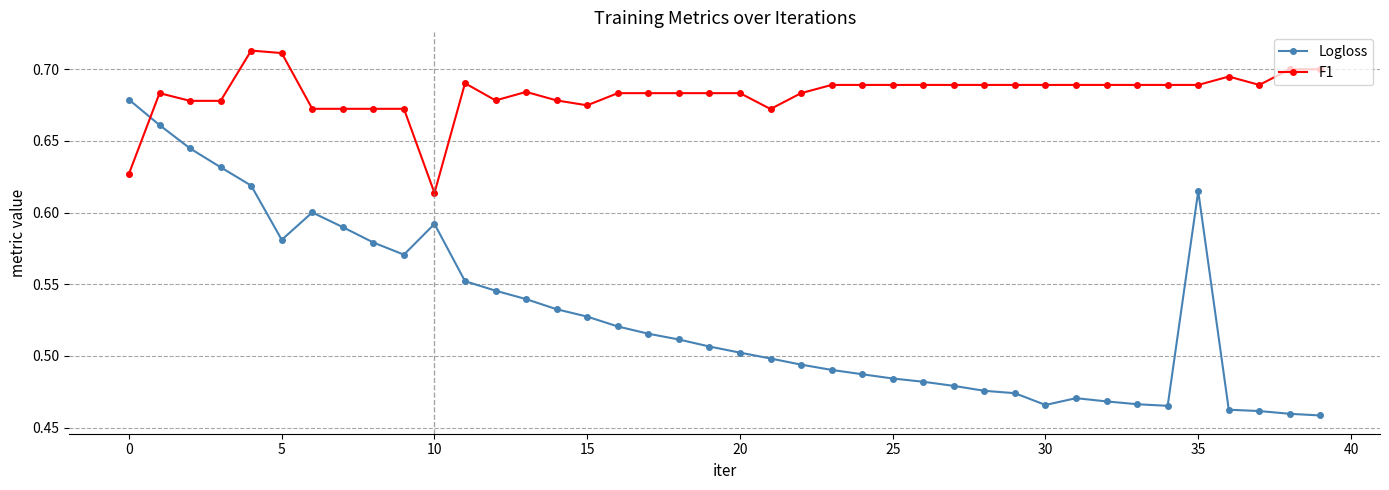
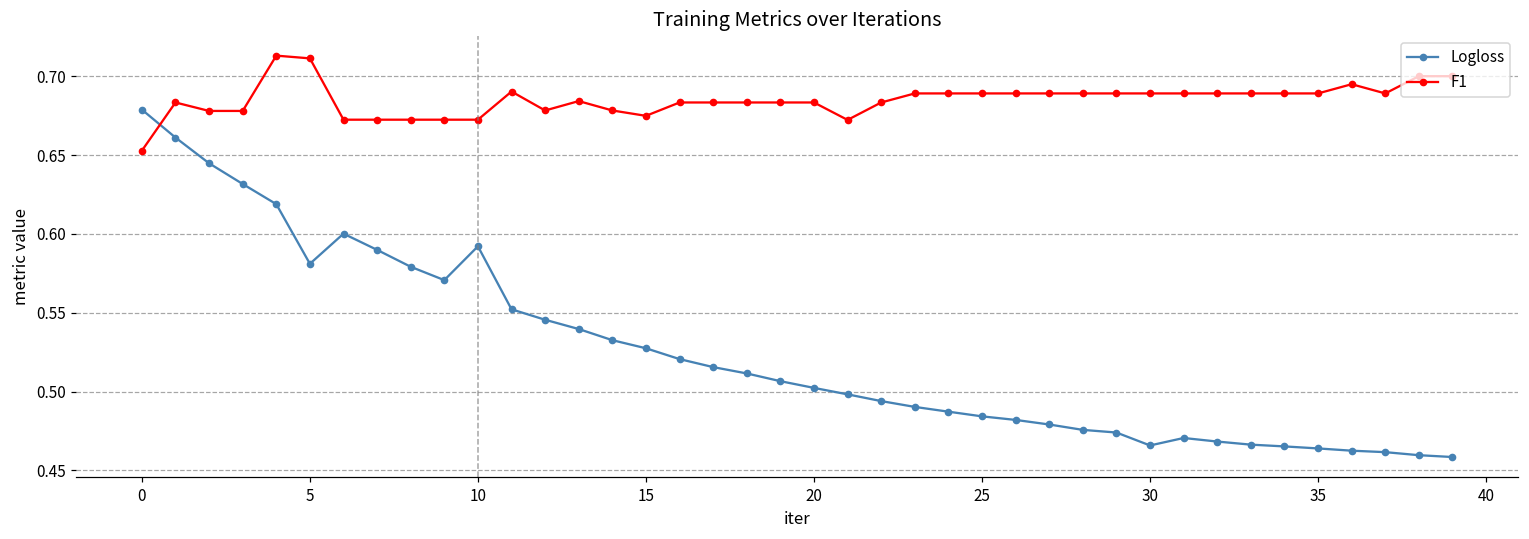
F1, 0: 0.627 -> 0.653
F1, 10: 0.614 -> 0.672
Logloss, 35: 0.615 -> 0.464
